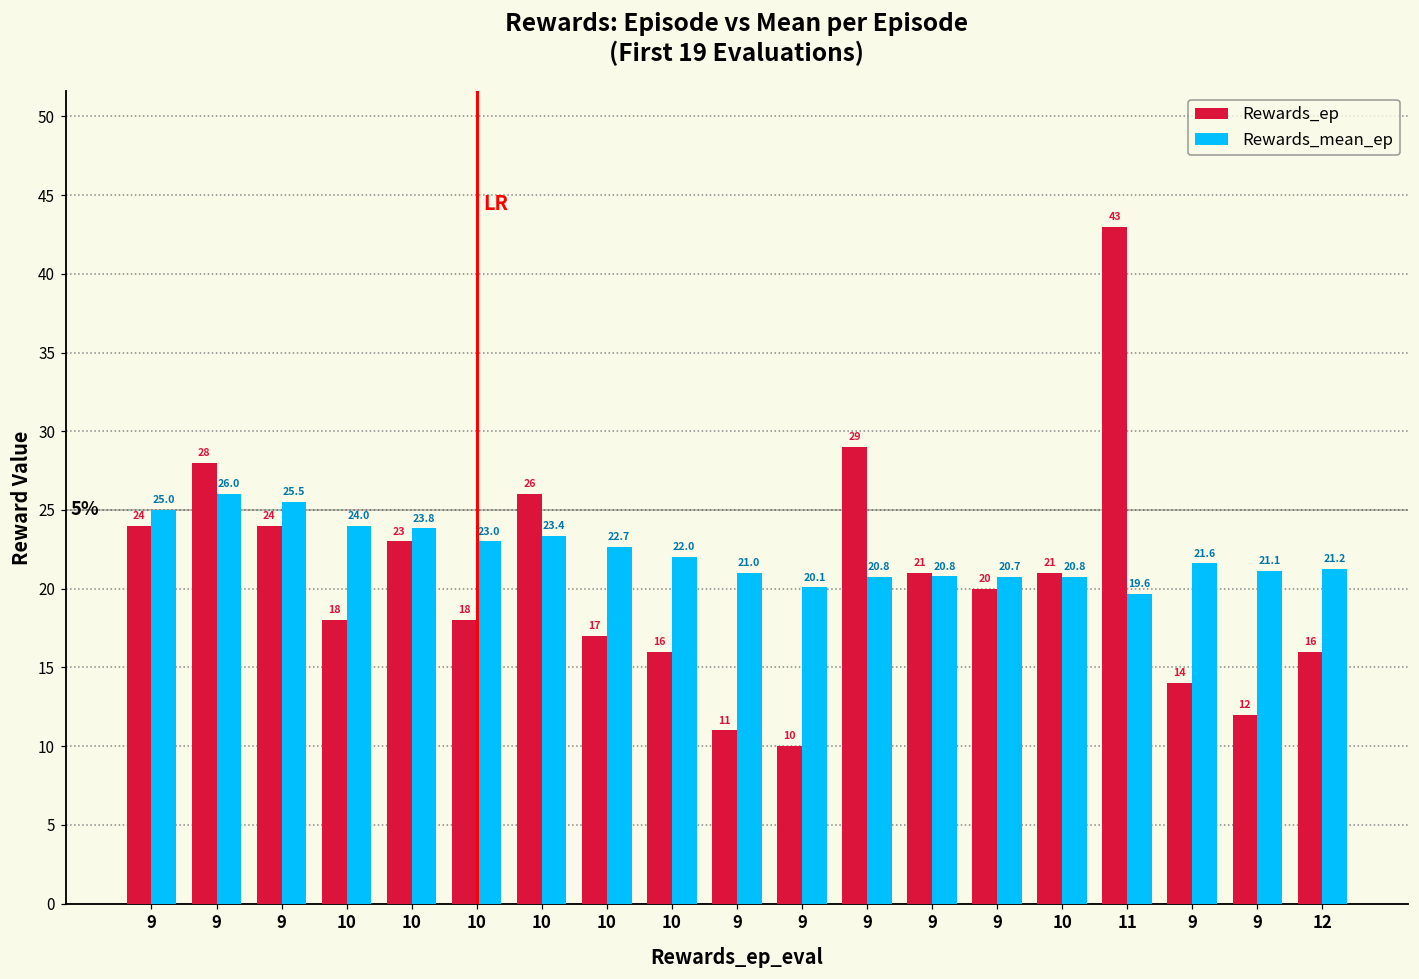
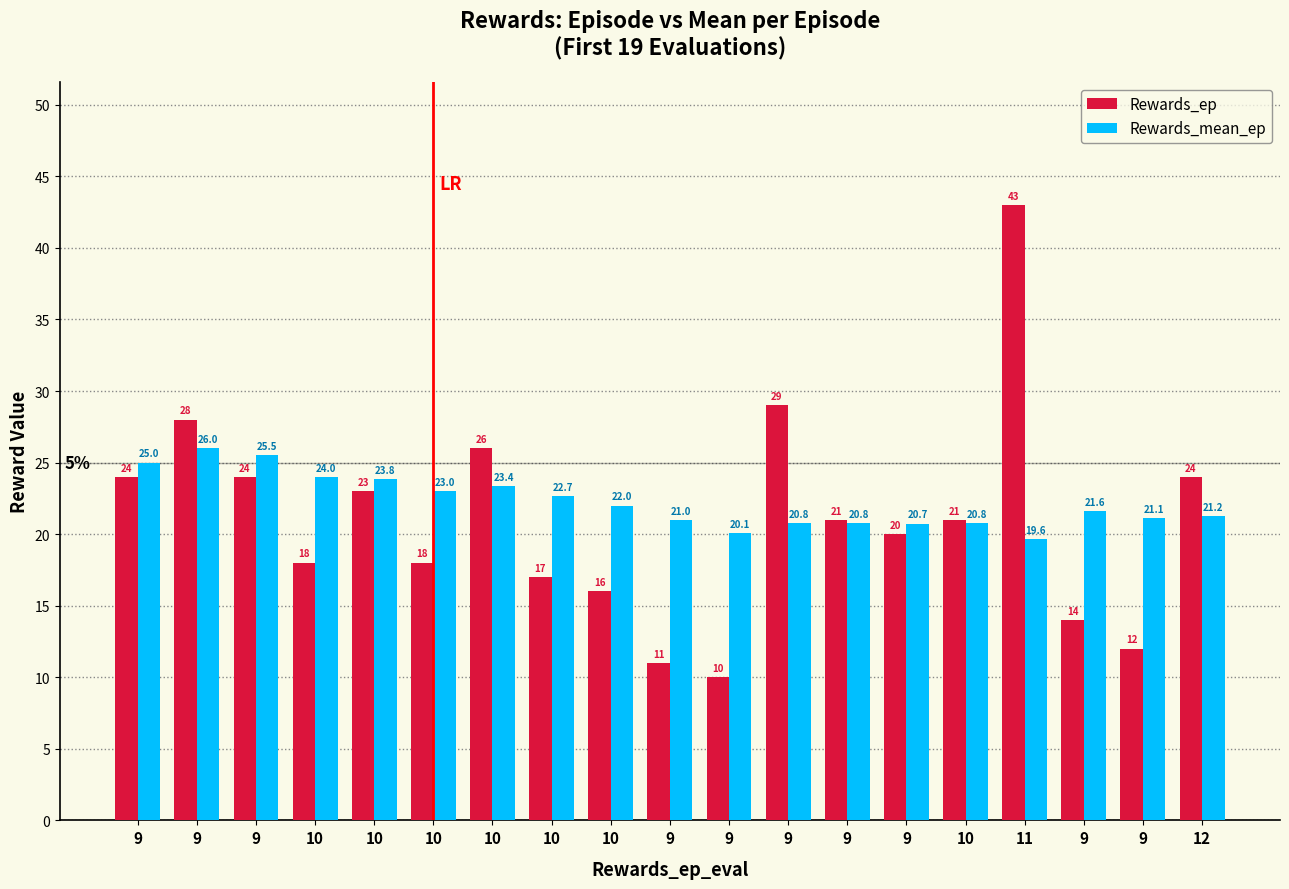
Rewards_ep, 12: 16 -> 24
